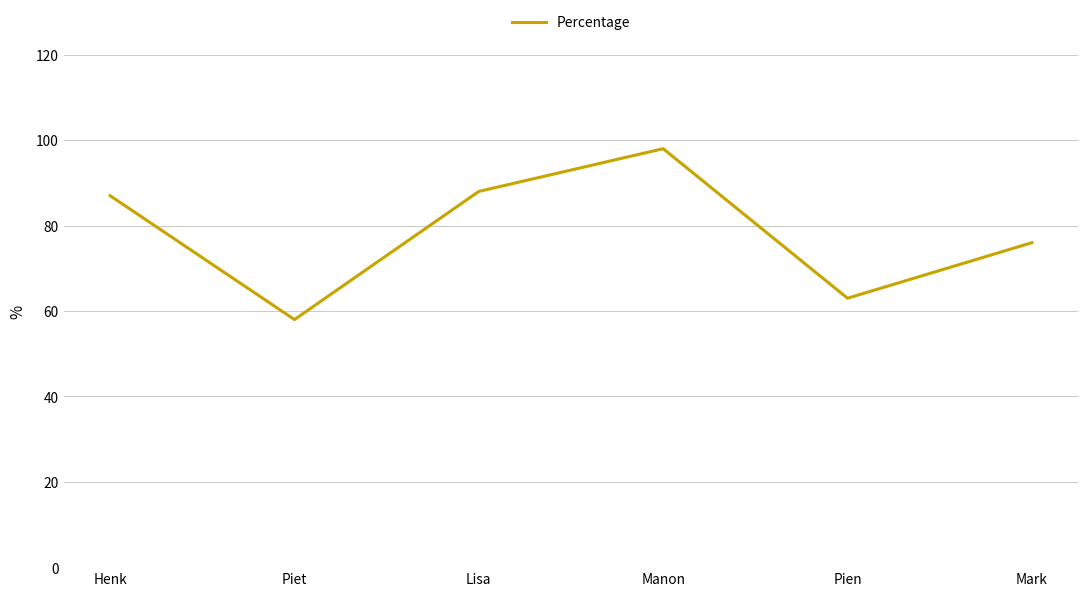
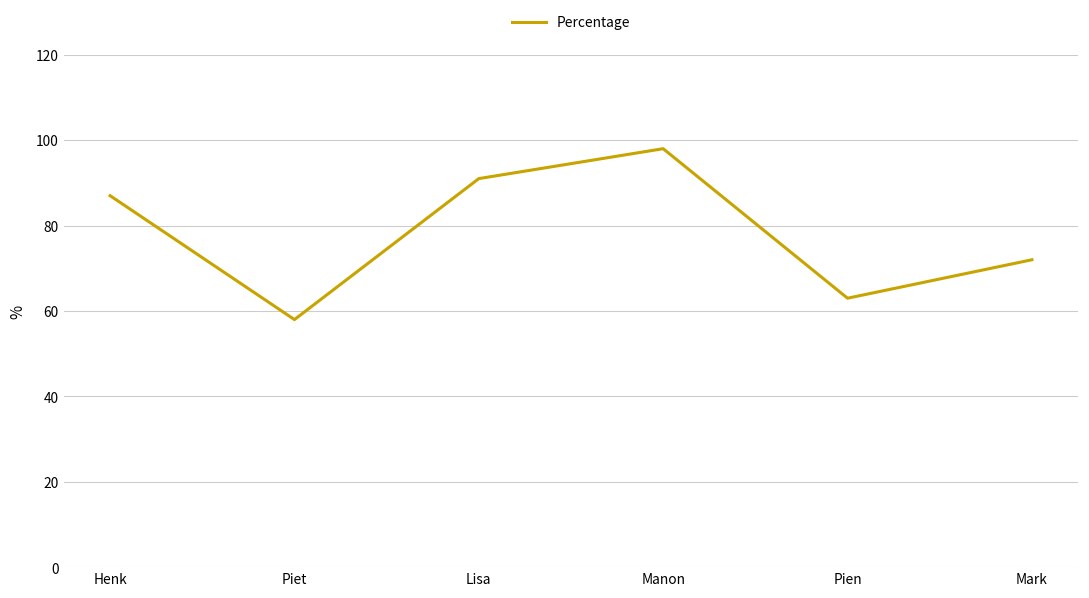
Lisa: 88 -> 91
Mark: 76 -> 72
